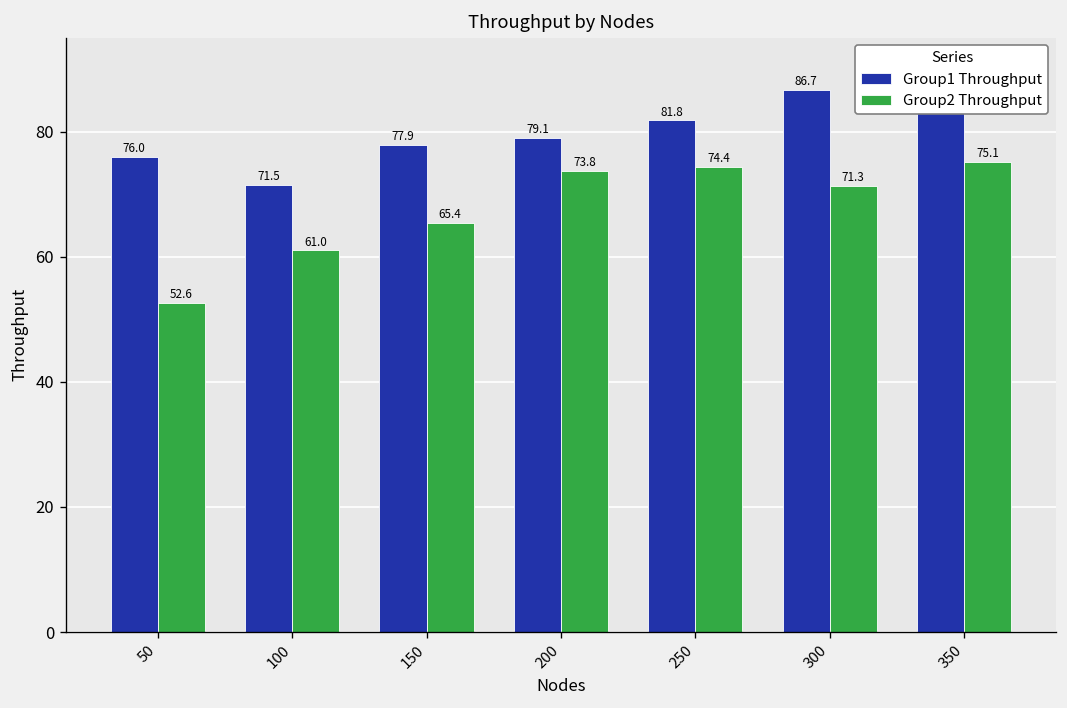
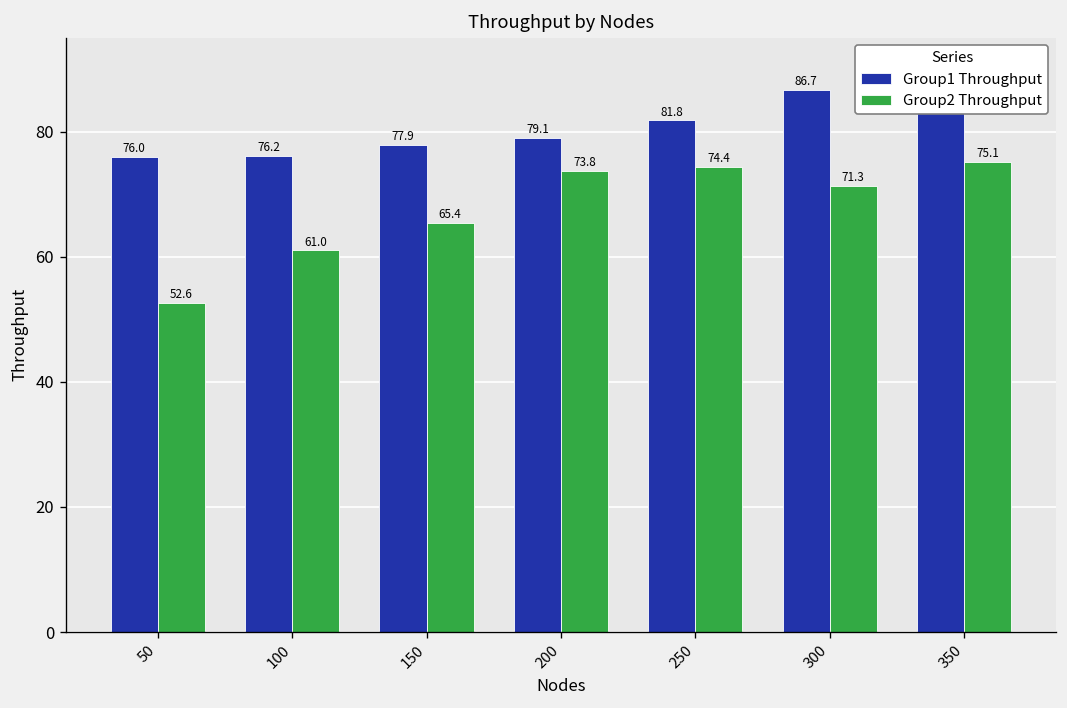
Group1 Throughput, 100: 71.5 -> 76.2
